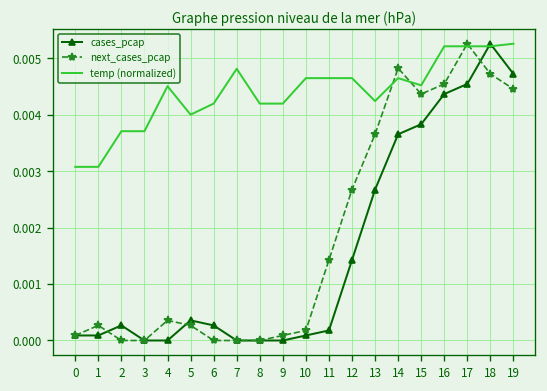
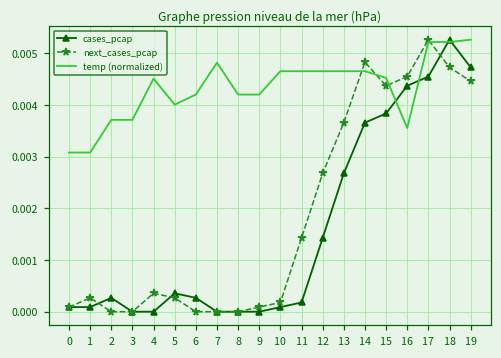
temp (normalized), 13: 0.0042 -> 0.0047
temp (normalized), 16: 0.0052 -> 0.0036
